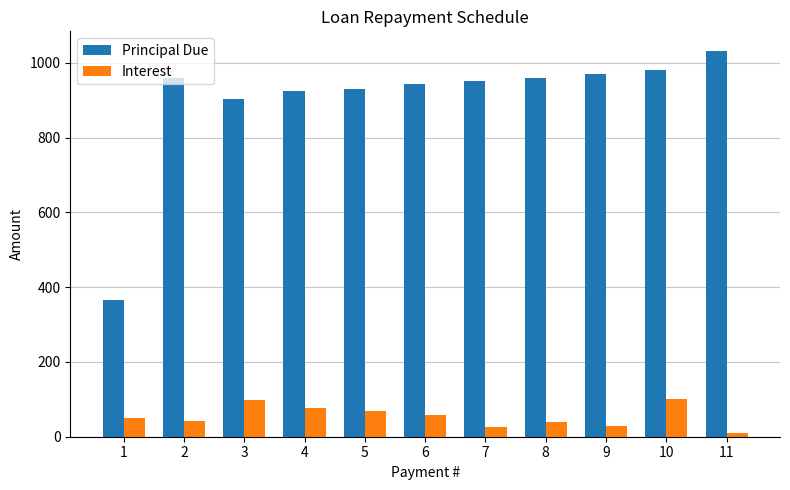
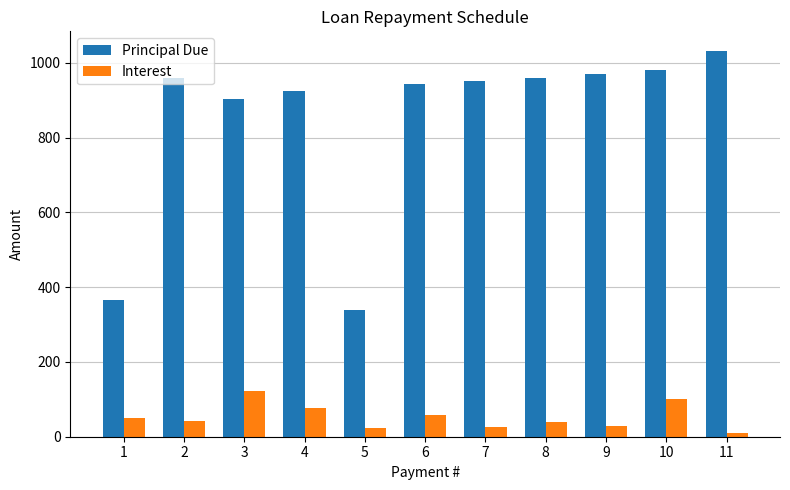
Interest, 3: 100 -> 120
Principal Due, 5: 930 -> 340
Interest, 5: 70 -> 20
